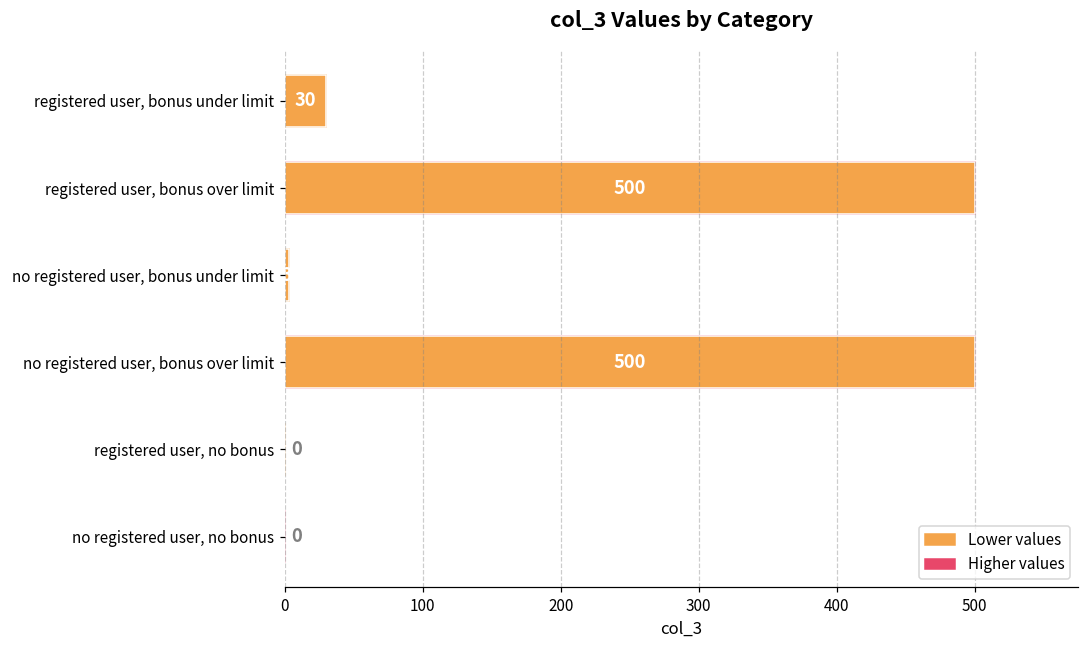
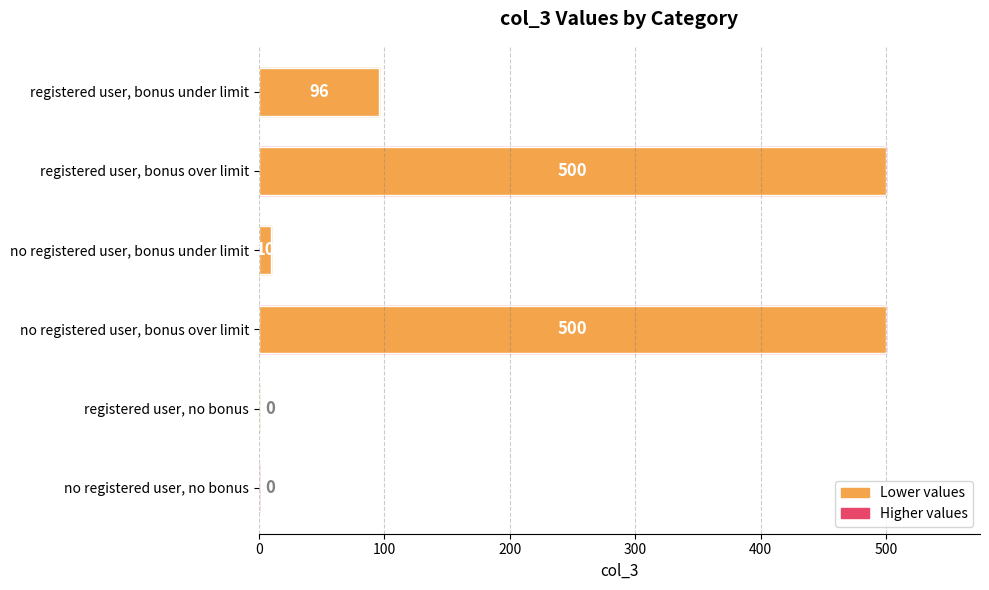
registered user, bonus under limit: 30 -> 96
no registered user, bonus under limit: 3 -> 10
